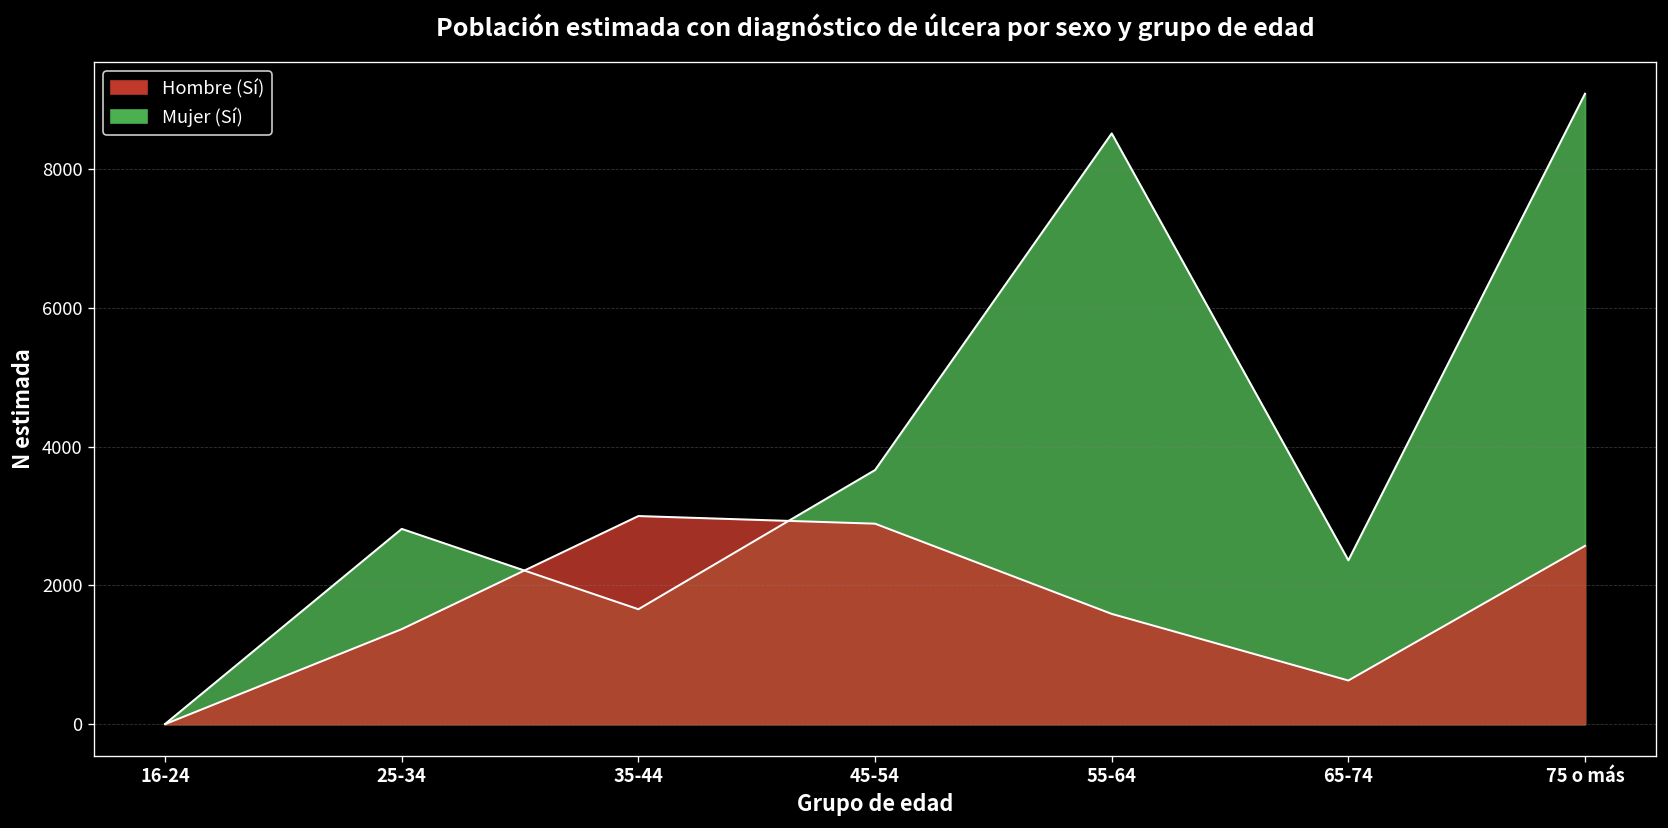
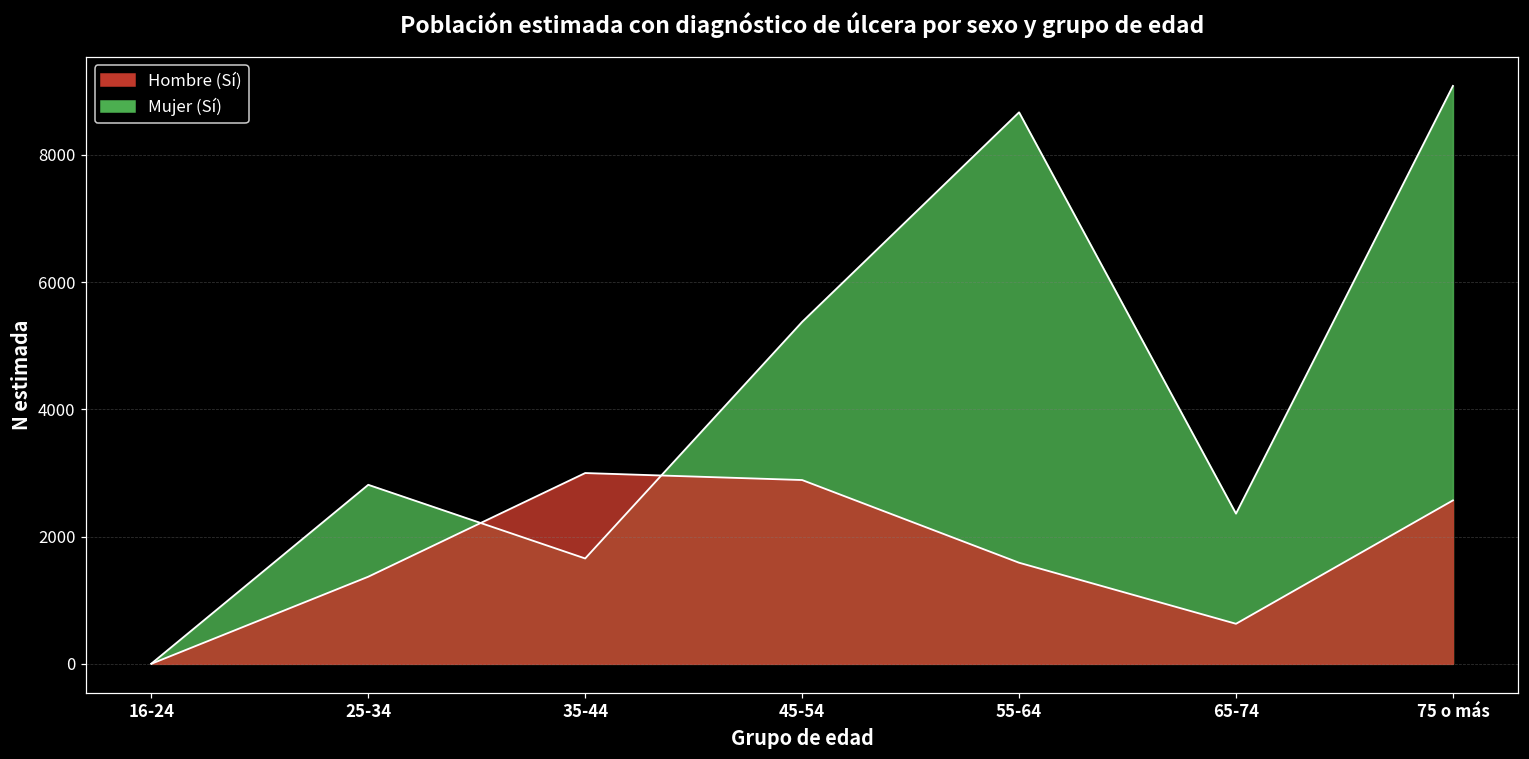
Mujer (Sí), 45-54: 3700 -> 5400
Mujer (Sí), 55-64: 8500 -> 8700
